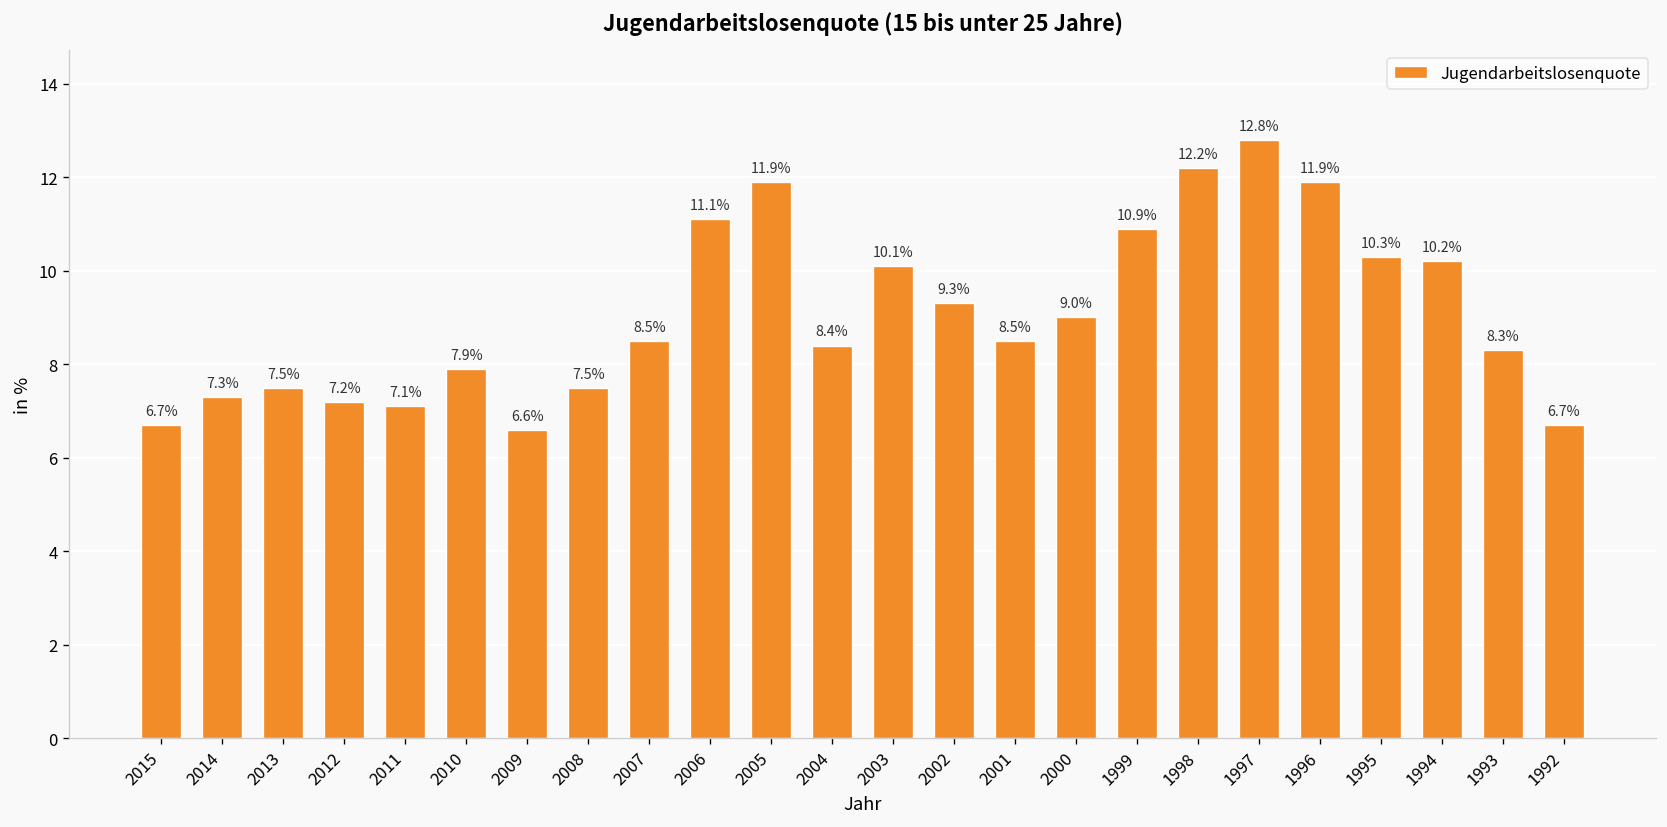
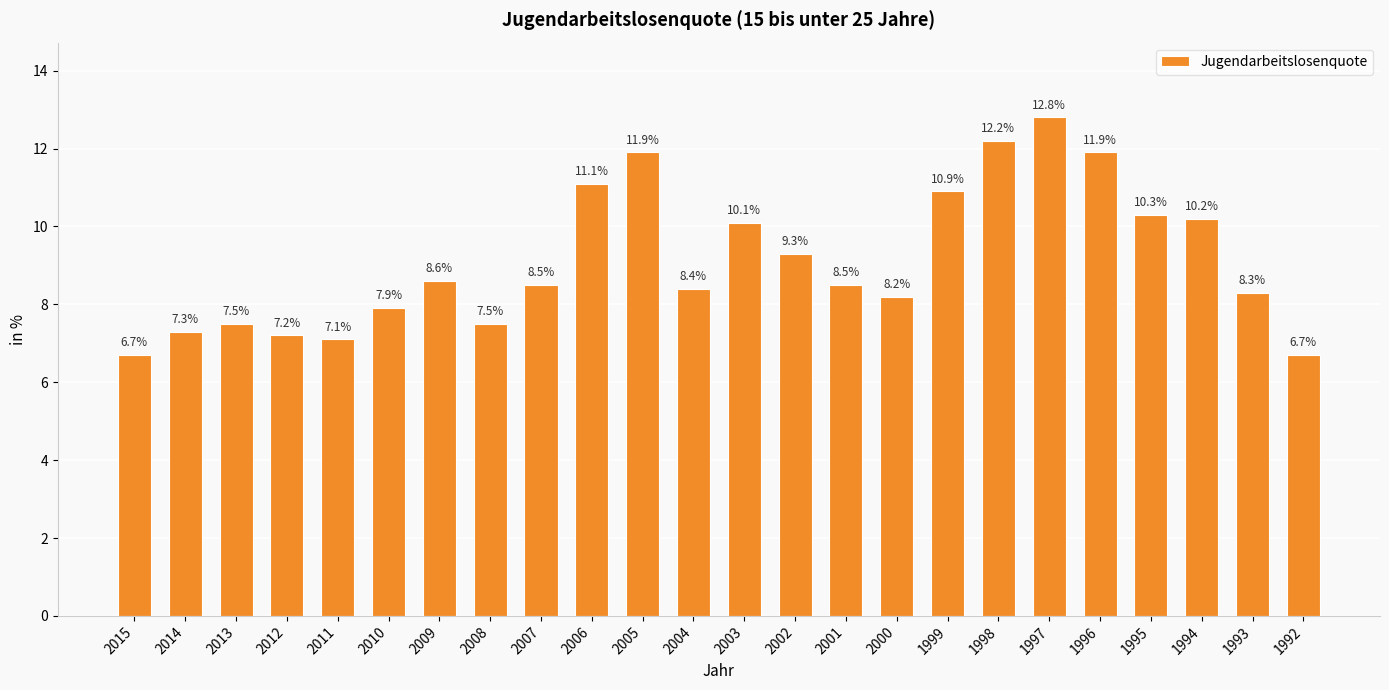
2009: 6.6% -> 8.6%
2000: 9.0% -> 8.2%
